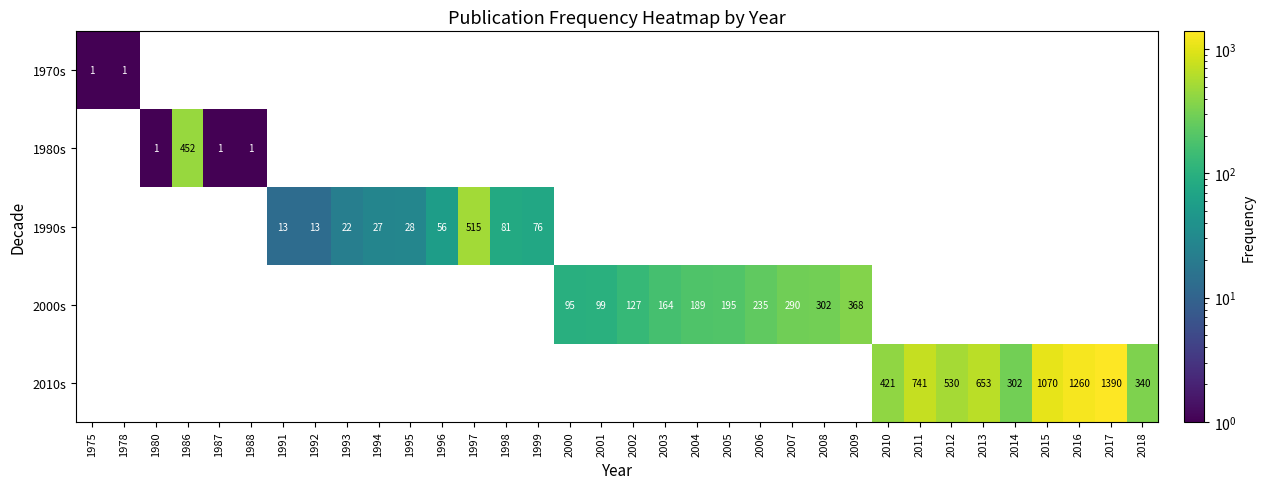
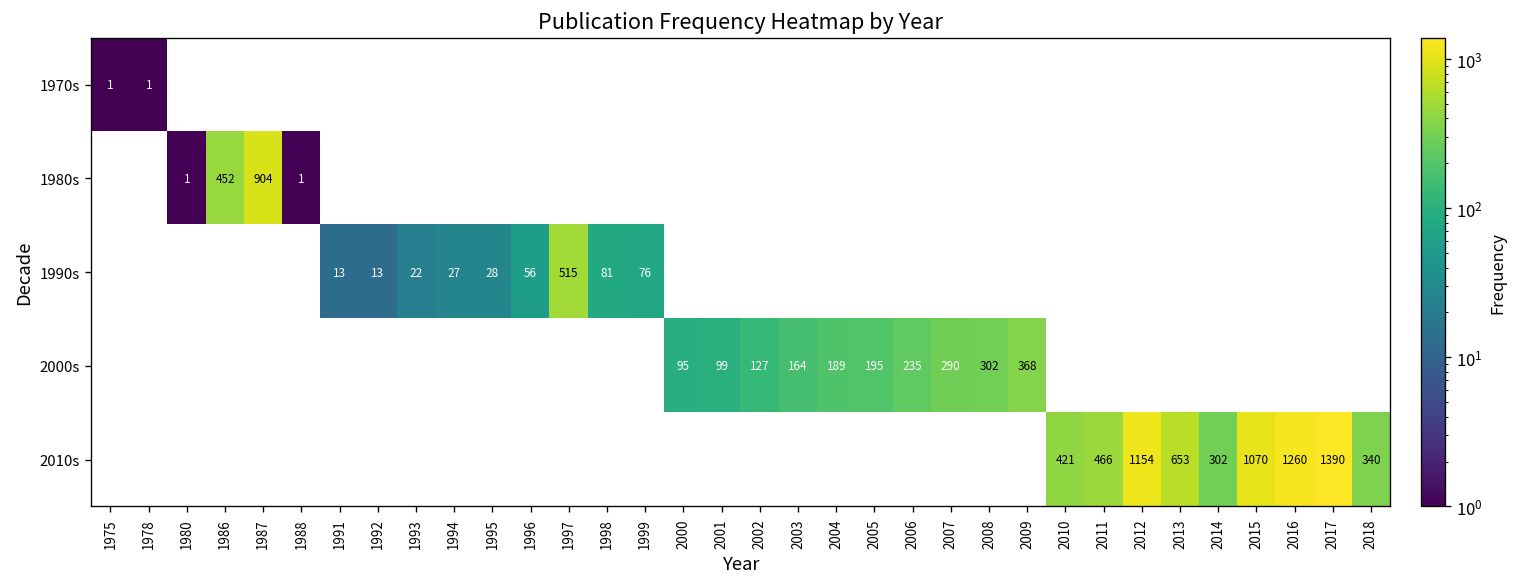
1980s, 1987: 1 -> 904
2010s, 2011: 741 -> 466
2010s, 2012: 530 -> 1154
